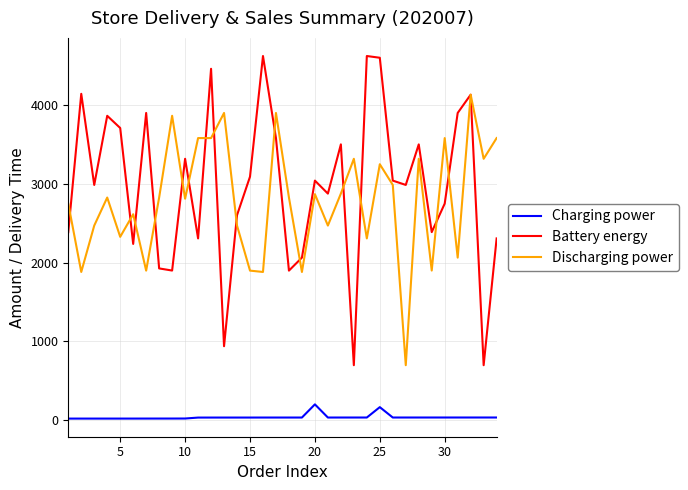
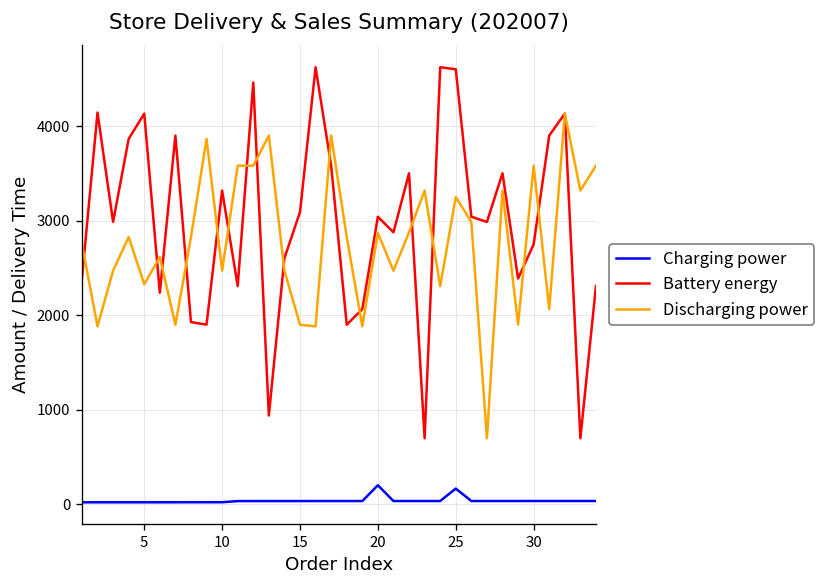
Battery energy, 5: 3700 -> 4100
Discharging power, 10: 2800 -> 2500
